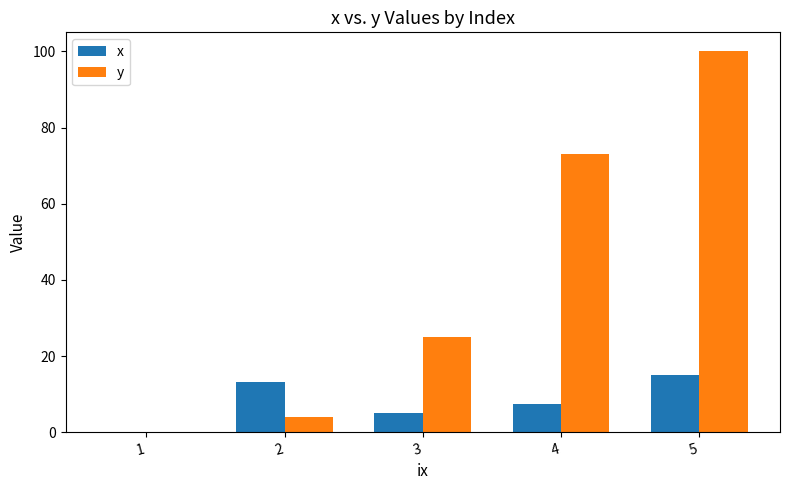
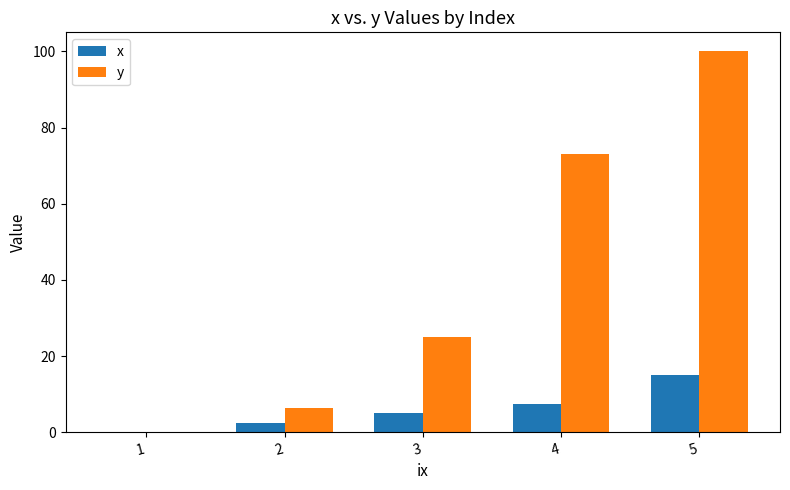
x, 2: 13 -> 3
y, 2: 4 -> 6
